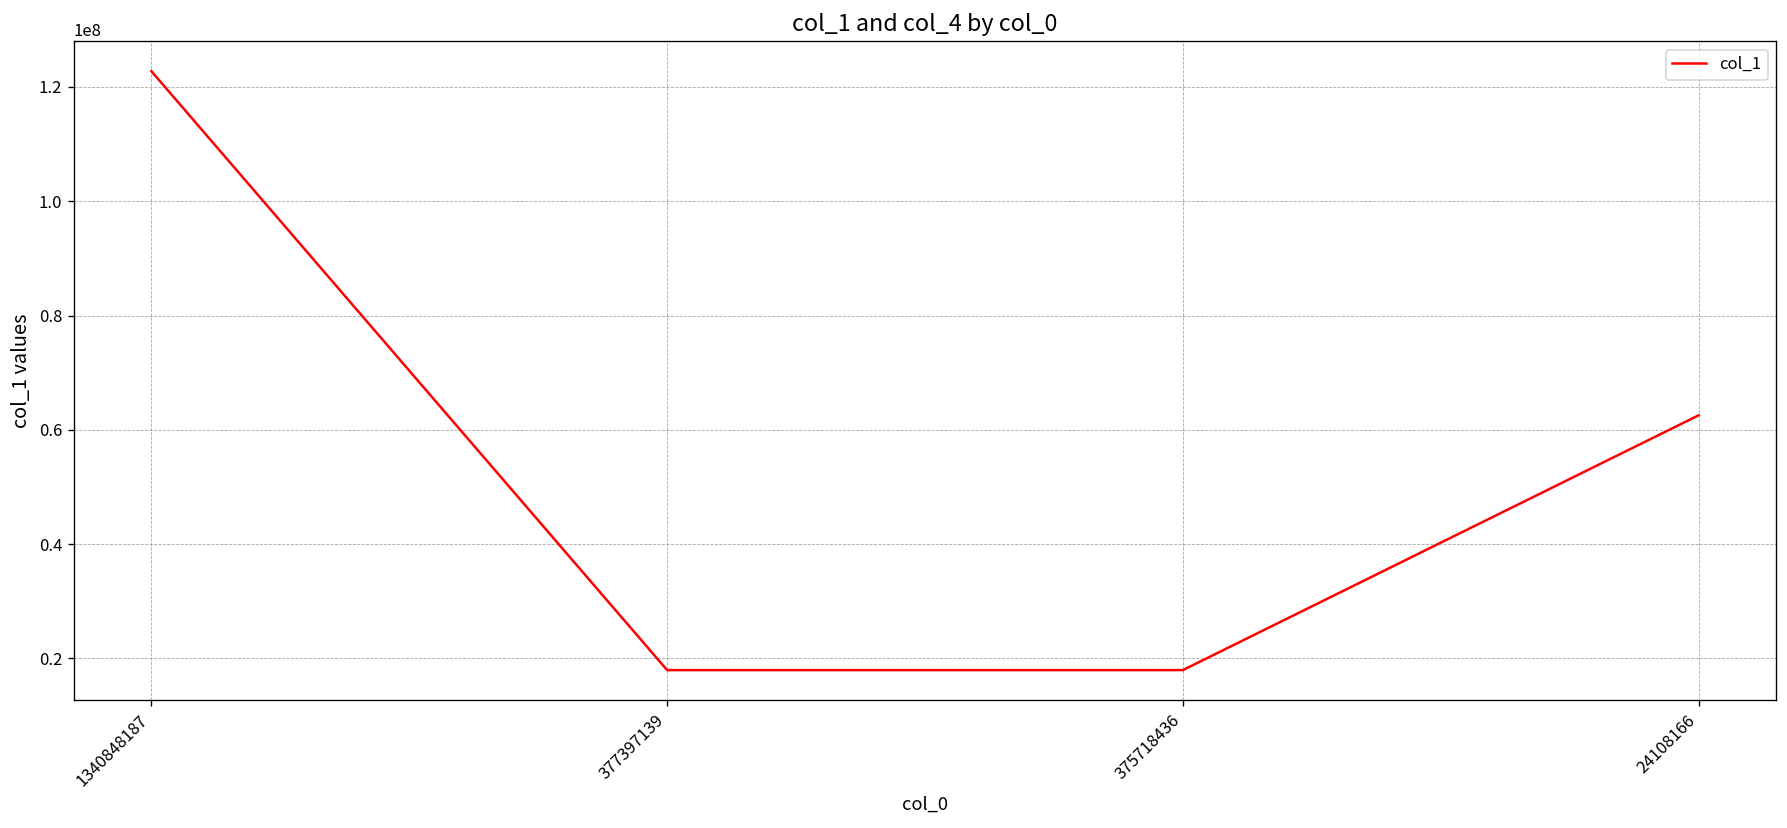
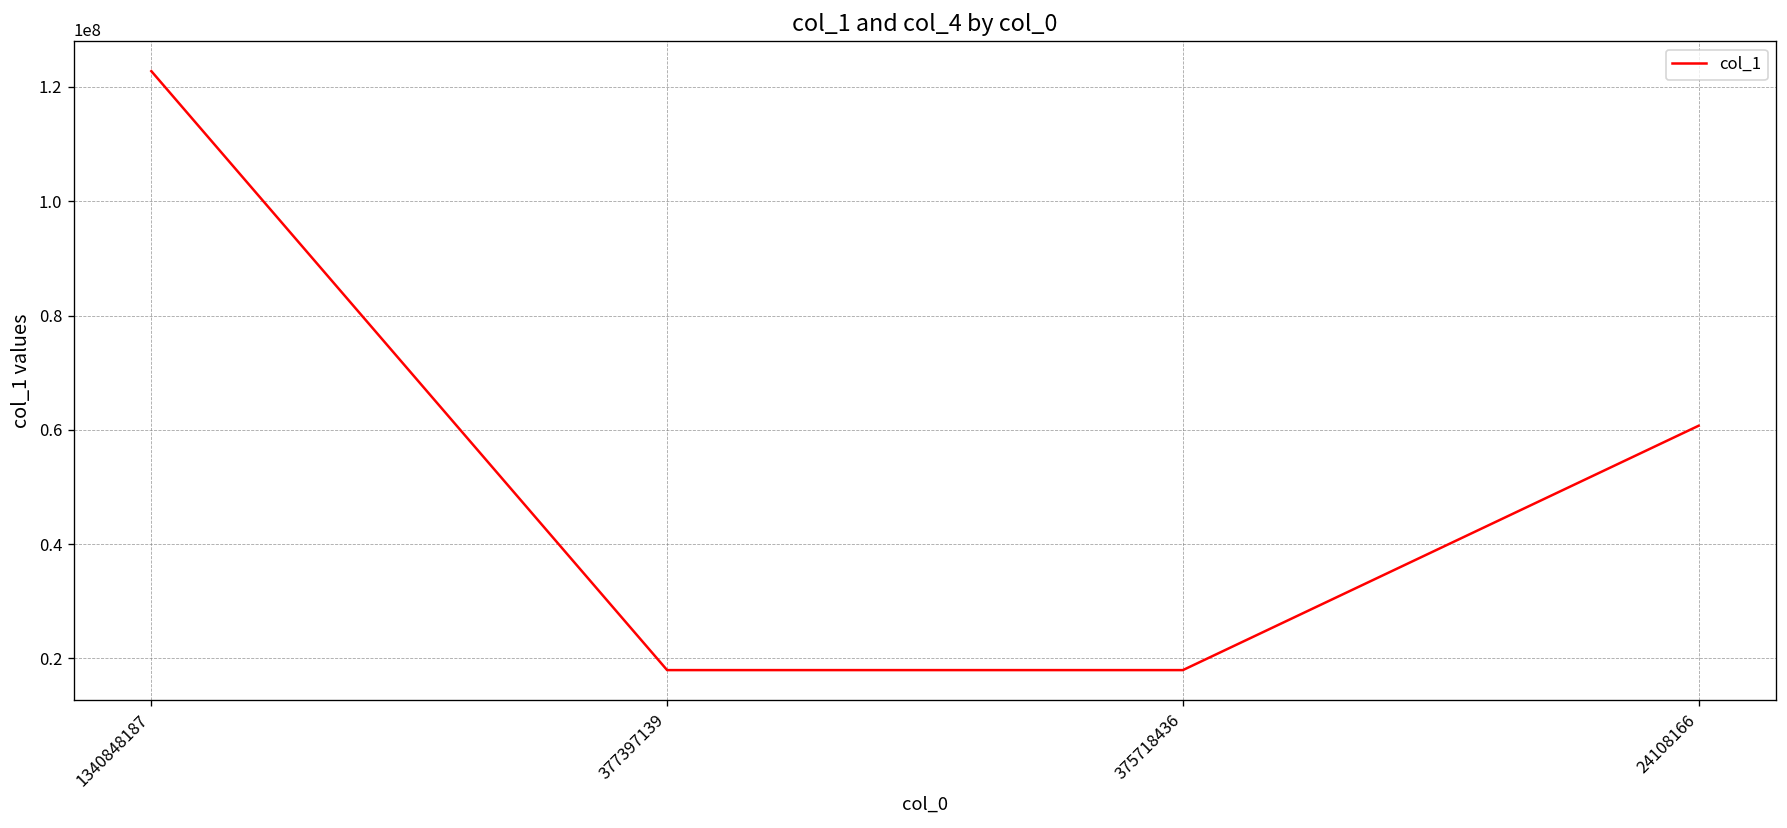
24108166: 63000000 -> 61000000
